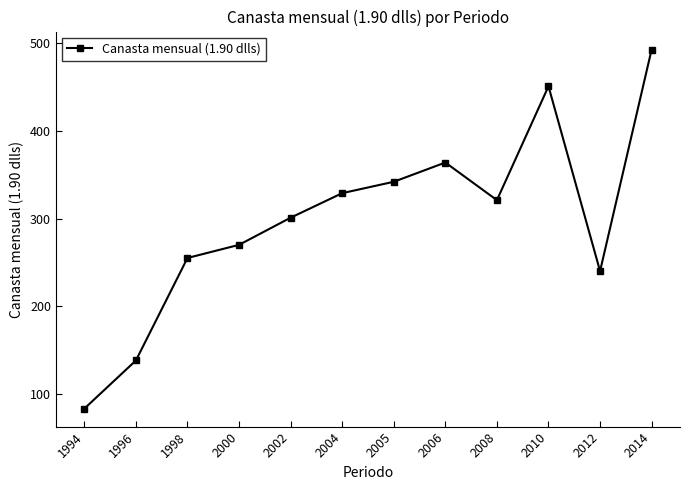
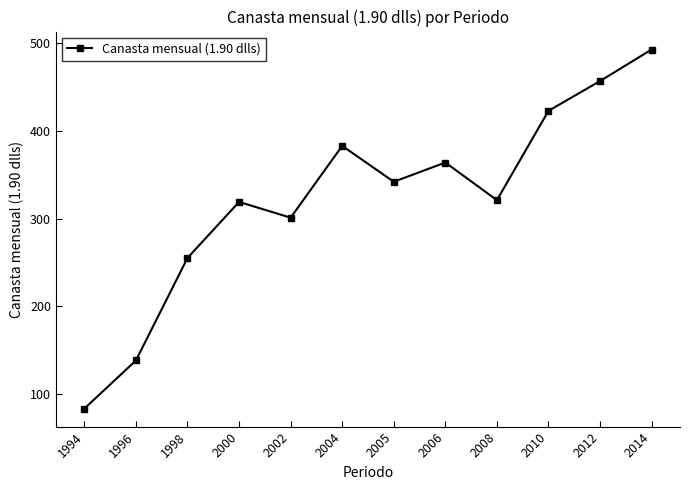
2000: 270 -> 320
2004: 330 -> 380
2010: 450 -> 420
2012: 240 -> 460
